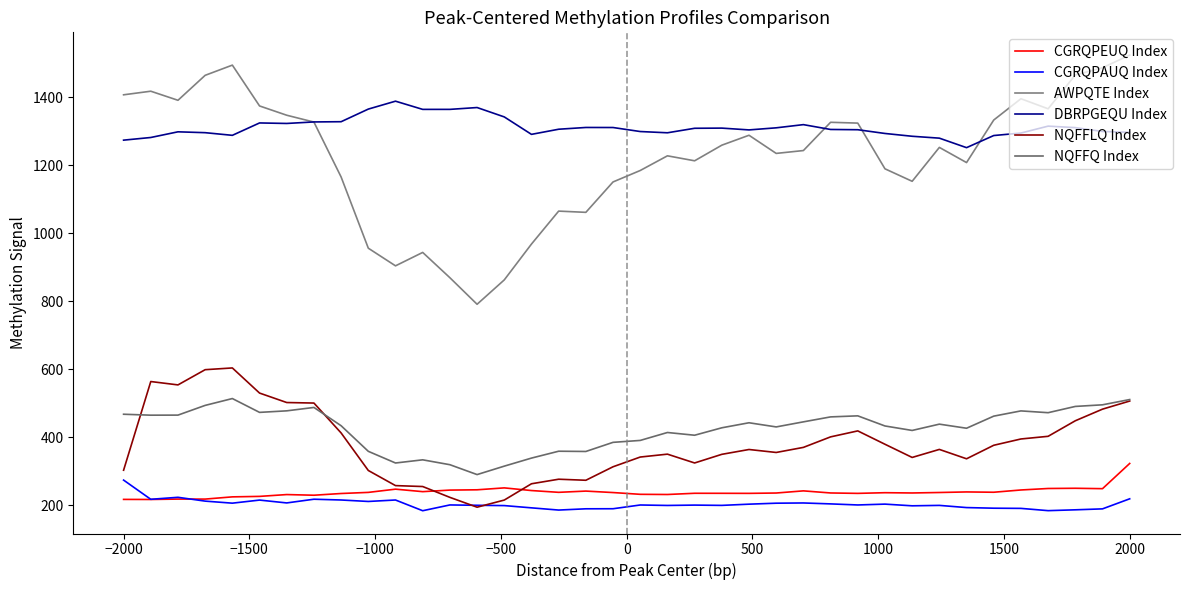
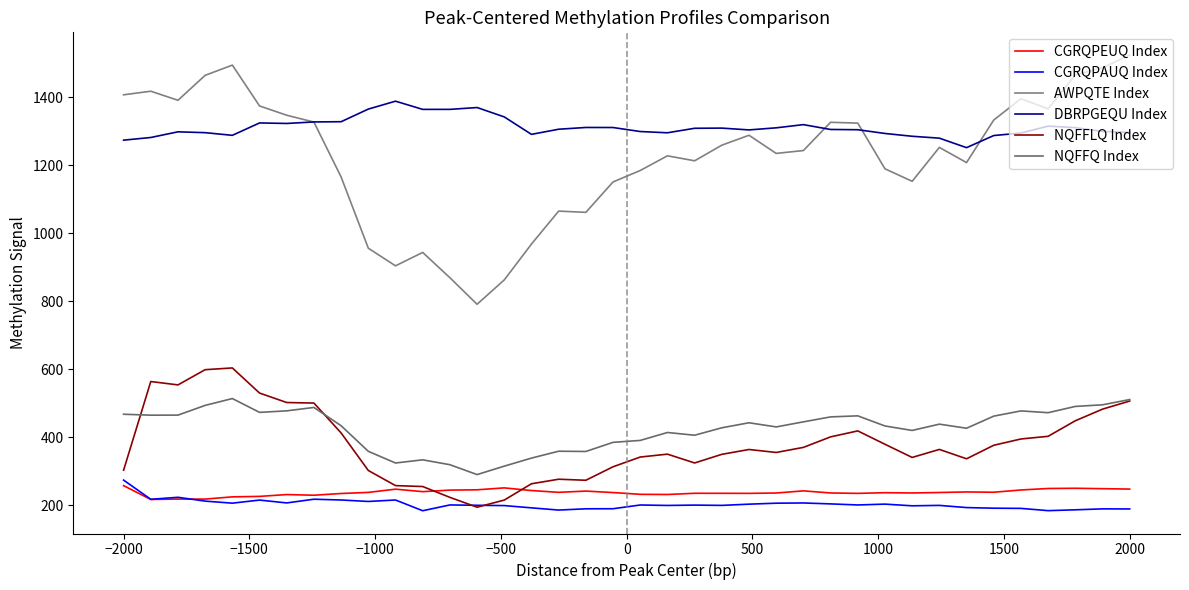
CGRQPEUQ Index, −2000: 220 -> 260
CGRQPEUQ Index, 2000: 320 -> 250
CGRQPAUQ Index, 2000: 220 -> 190
